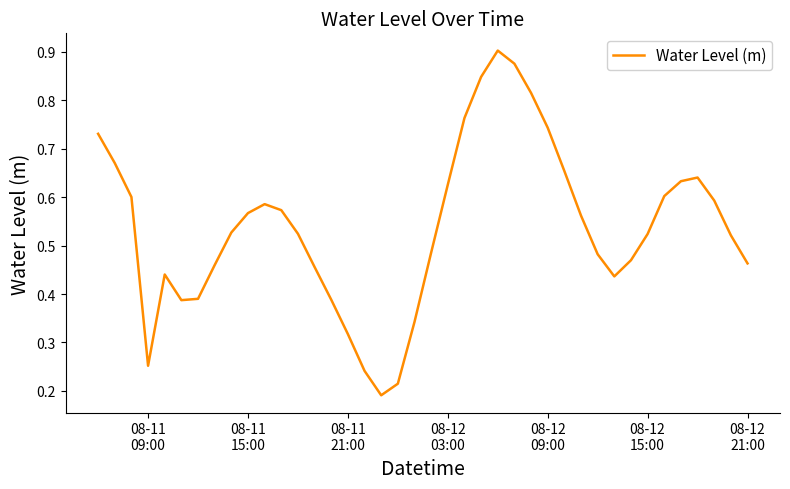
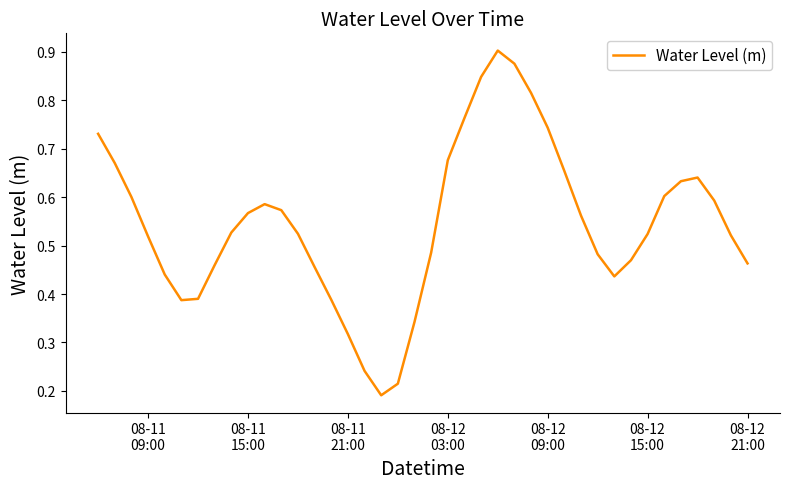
08-11 09:00: 0.25 -> 0.52
08-12 03:00: 0.63 -> 0.68
